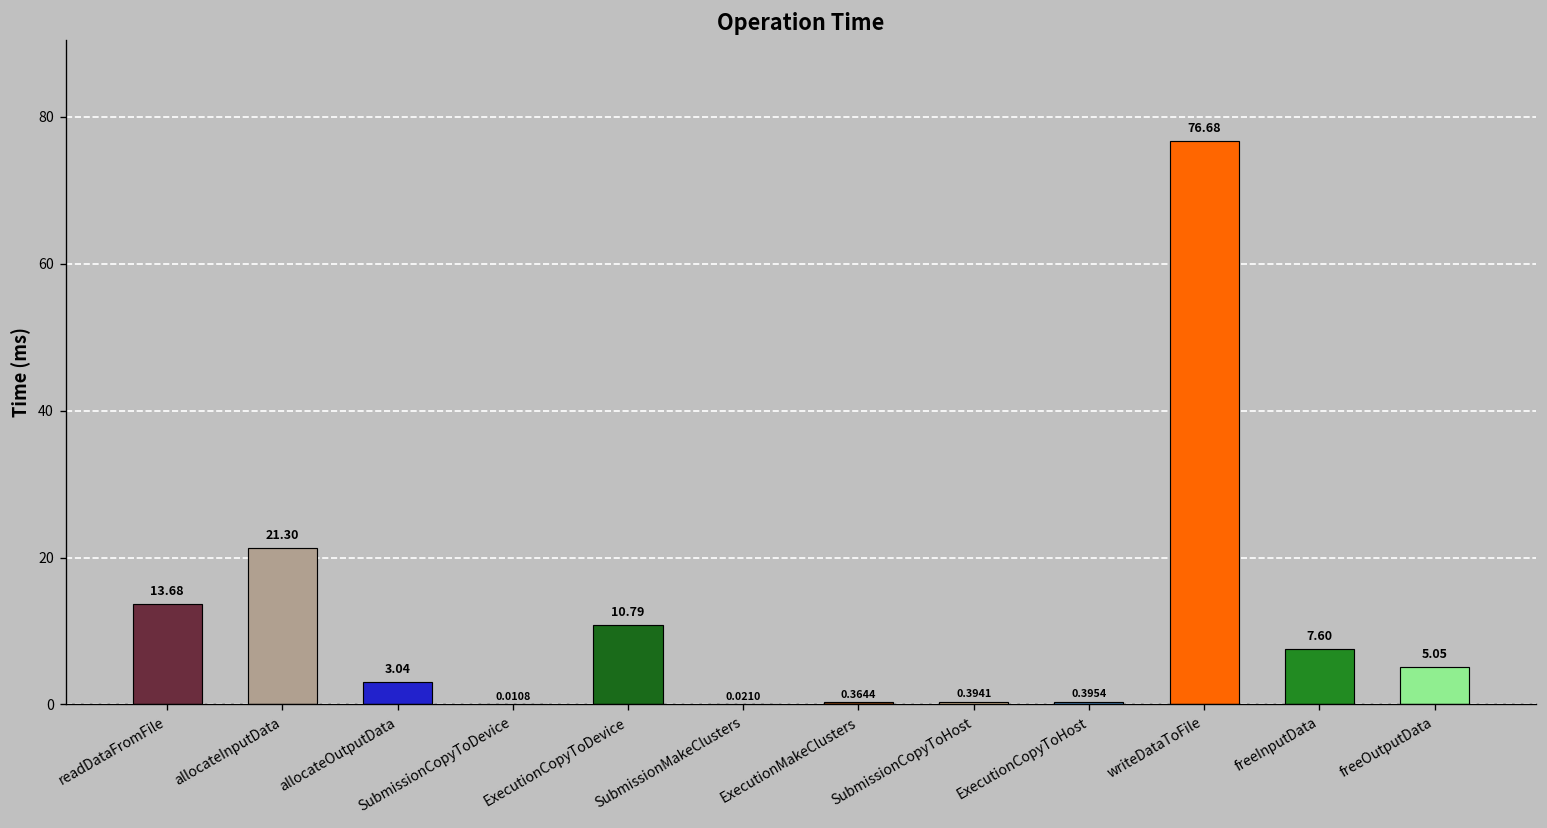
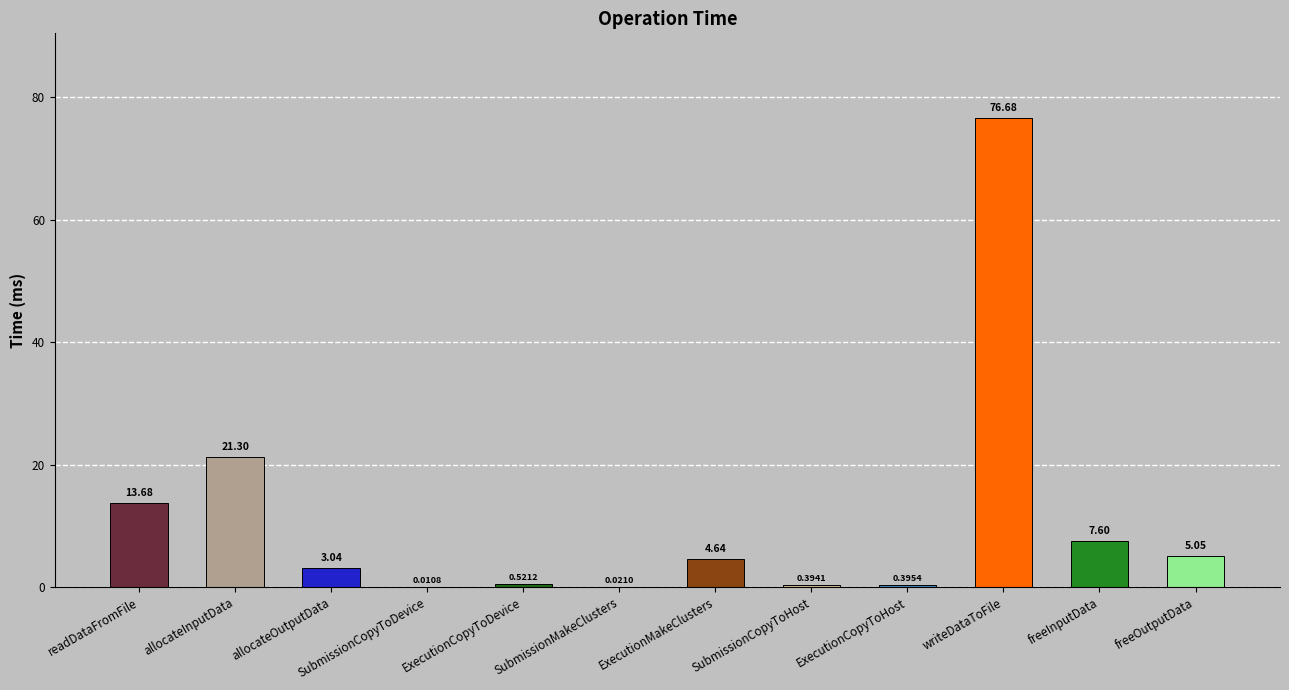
ExecutionCopyToDevice: 10.79 -> 0.5212
ExecutionMakeClusters: 0.3644 -> 4.64
